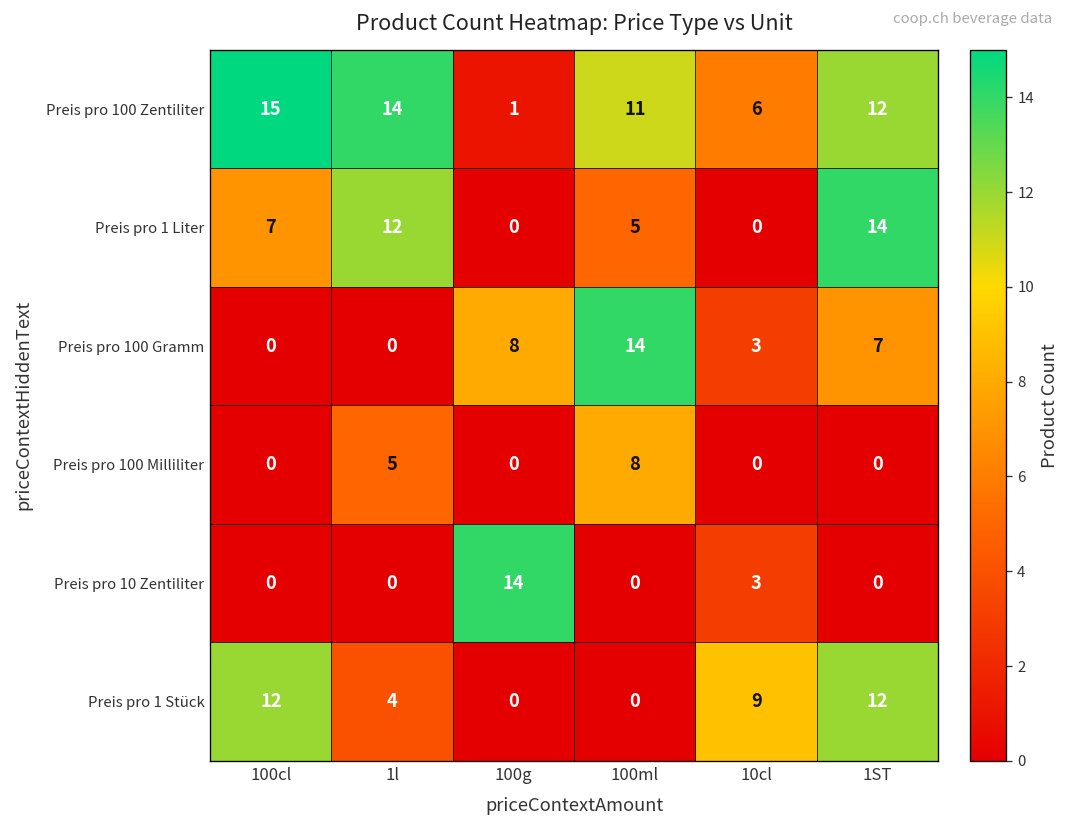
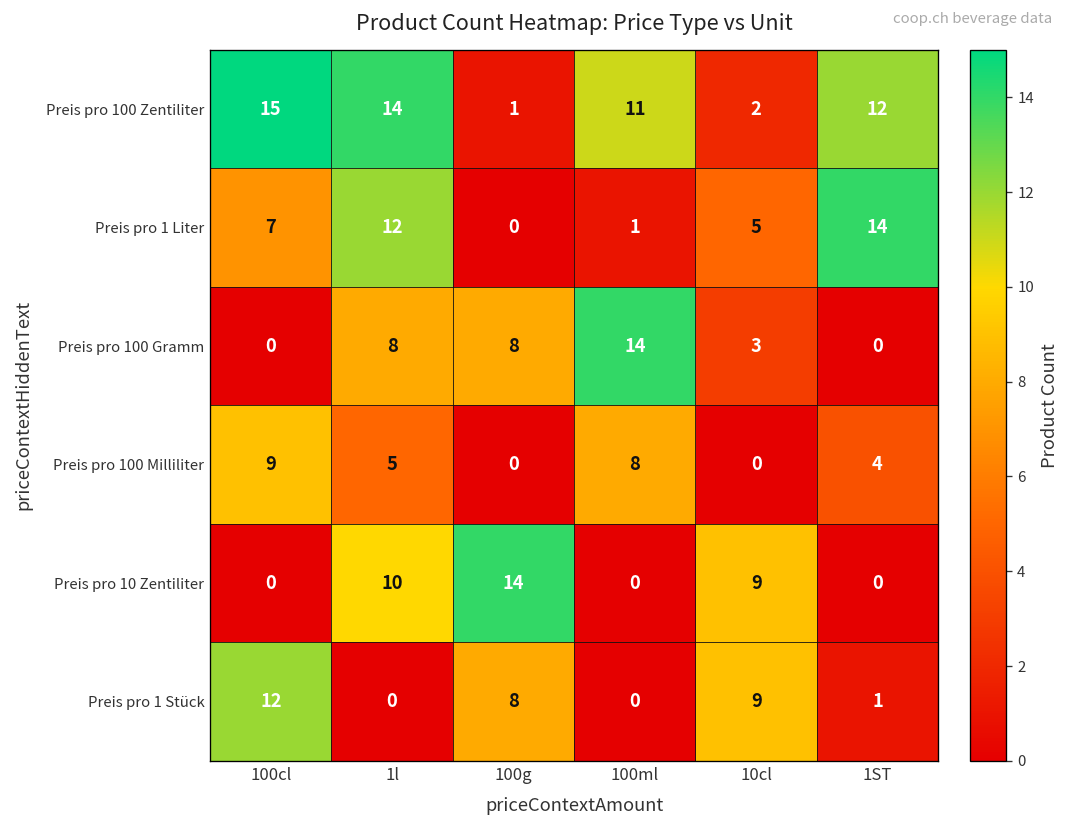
Preis pro 100 Zentiliter, 10cl: 6 -> 2
Preis pro 1 Liter, 100ml: 5 -> 1
Preis pro 1 Liter, 10cl: 0 -> 5
Preis pro 100 Gramm, 1l: 0 -> 8
Preis pro 100 Gramm, 1ST: 7 -> 0
Preis pro 100 Milliliter, 100cl: 0 -> 9
Preis pro 100 Milliliter, 1ST: 0 -> 4
Preis pro 10 Zentiliter, 1l: 0 -> 10
Preis pro 10 Zentiliter, 10cl: 3 -> 9
Preis pro 1 Stück, 1l: 4 -> 0
Preis pro 1 Stück, 100g: 0 -> 8
Preis pro 1 Stück, 1ST: 12 -> 1
